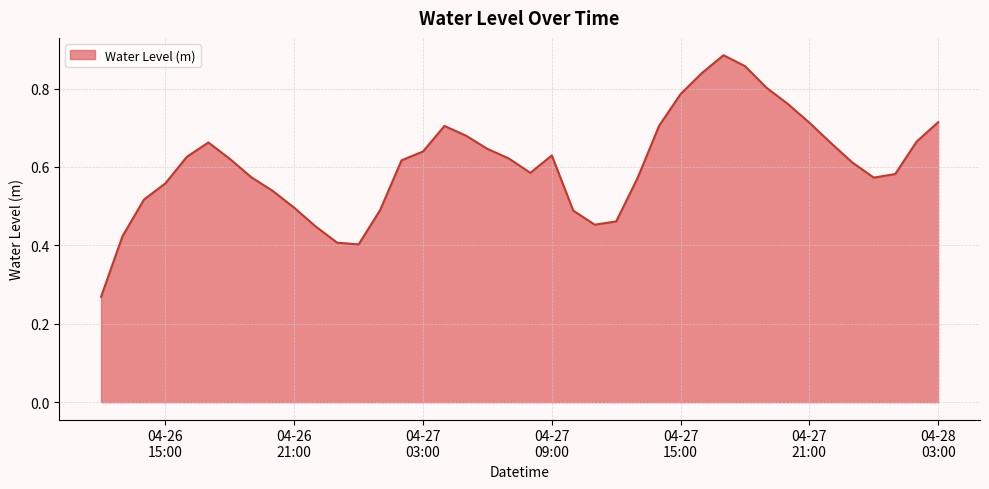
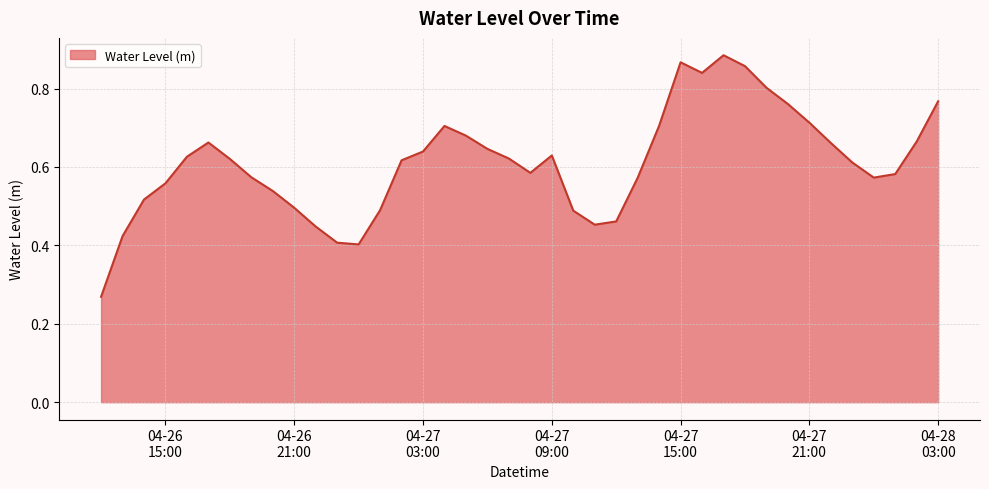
04-27 15:00: 0.79 -> 0.87
04-28 03:00: 0.71 -> 0.77
